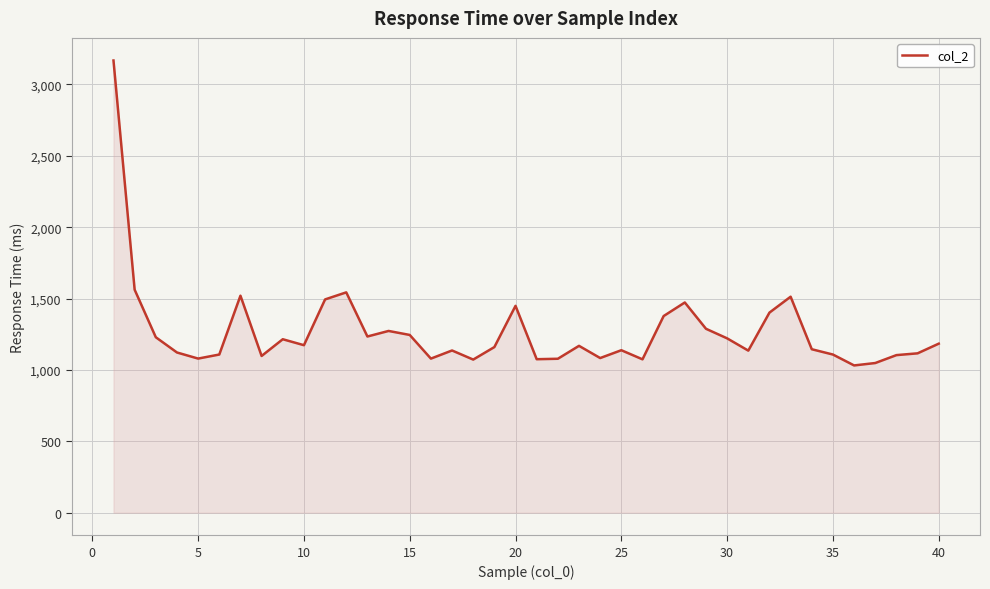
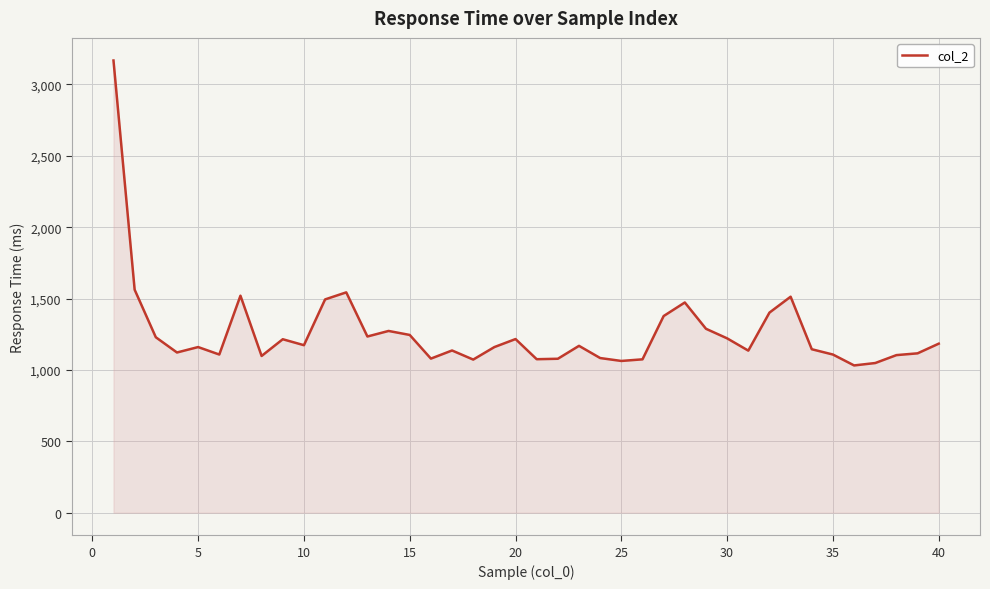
5: 1,080 -> 1,160
20: 1,450 -> 1,220
25: 1,140 -> 1,060
